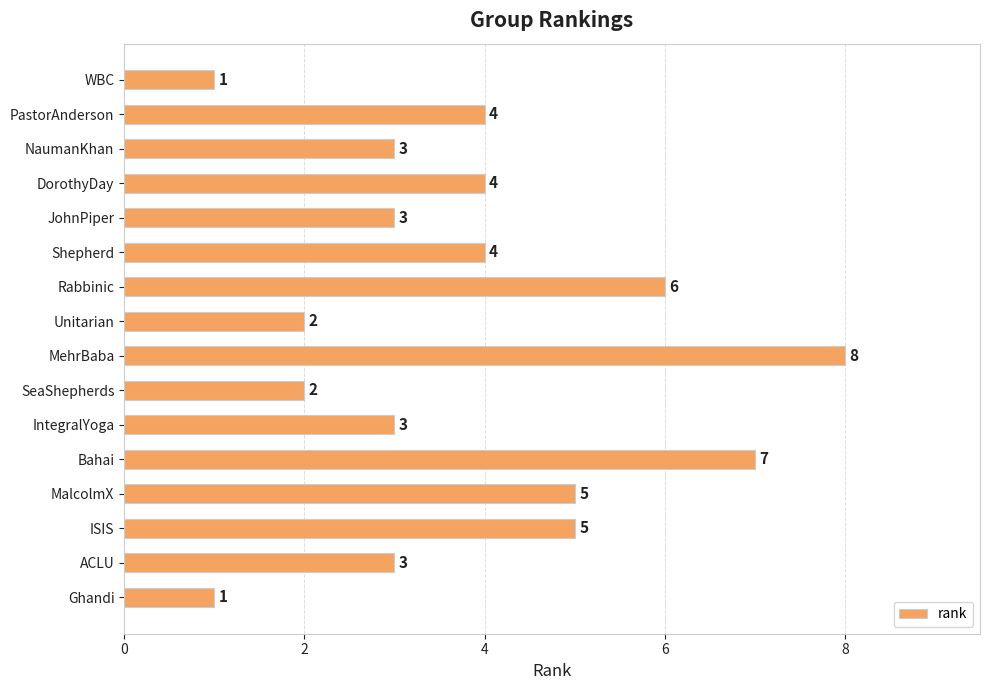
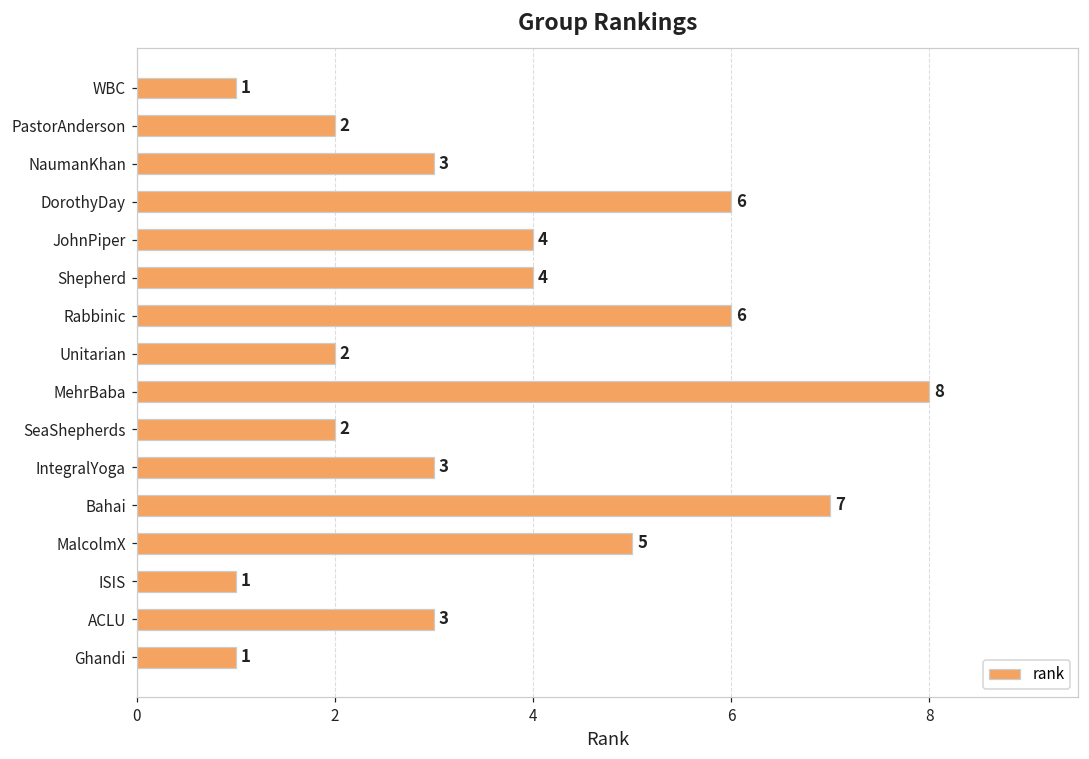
PastorAnderson: 4 -> 2
DorothyDay: 4 -> 6
JohnPiper: 3 -> 4
ISIS: 5 -> 1
